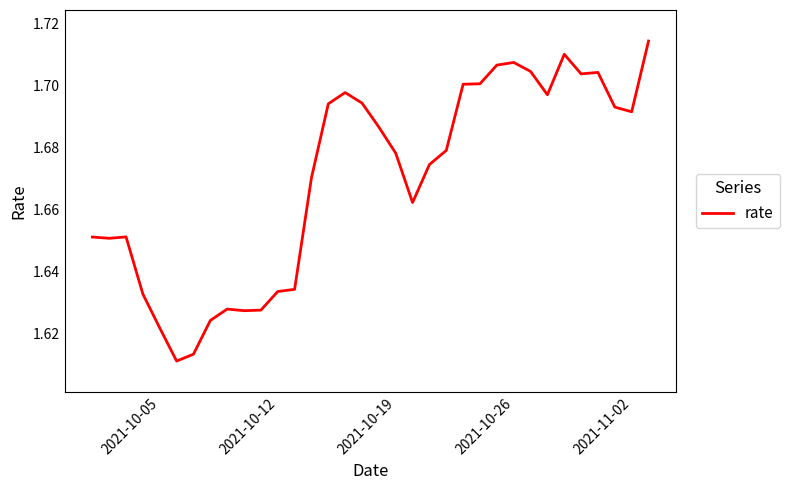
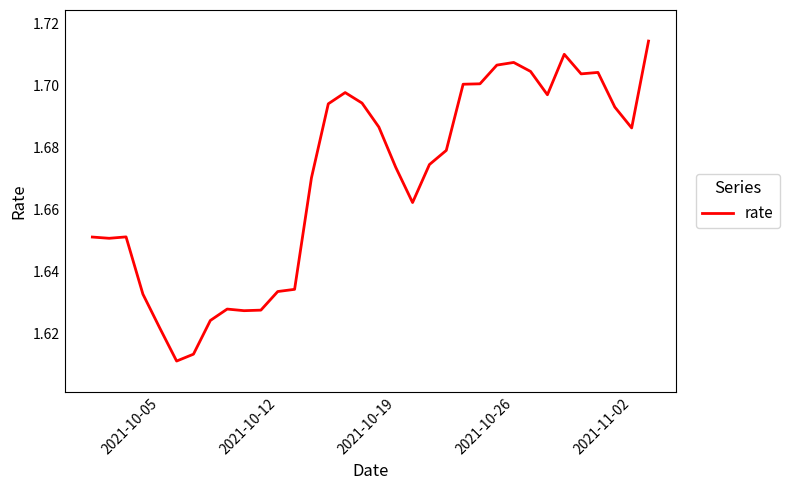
2021-10-19: 1.678 -> 1.674
2021-11-02: 1.691 -> 1.686
